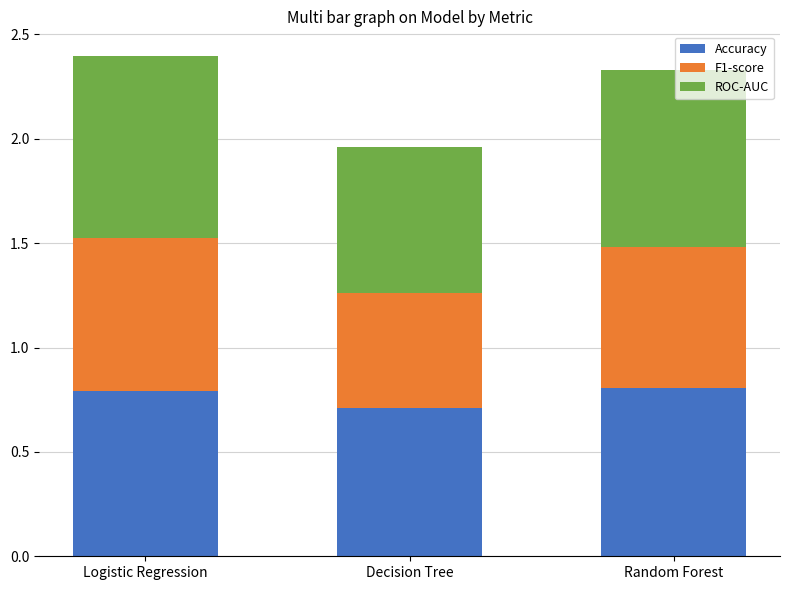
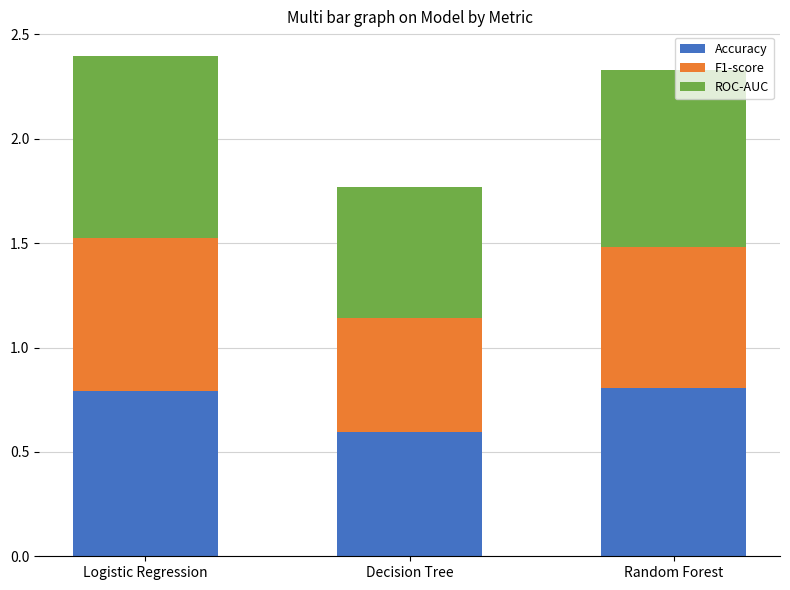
Accuracy, Decision Tree: 0.71 -> 0.59
ROC-AUC, Decision Tree: 0.70 -> 0.62
